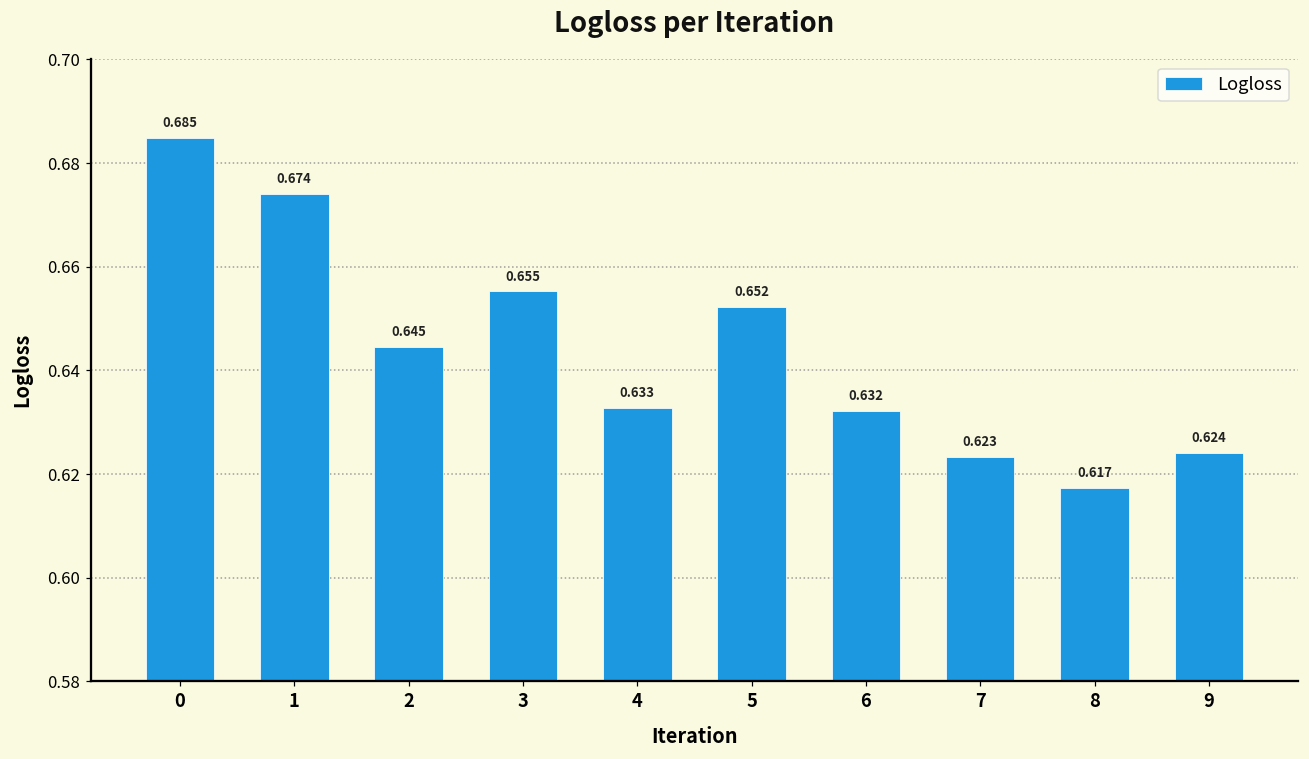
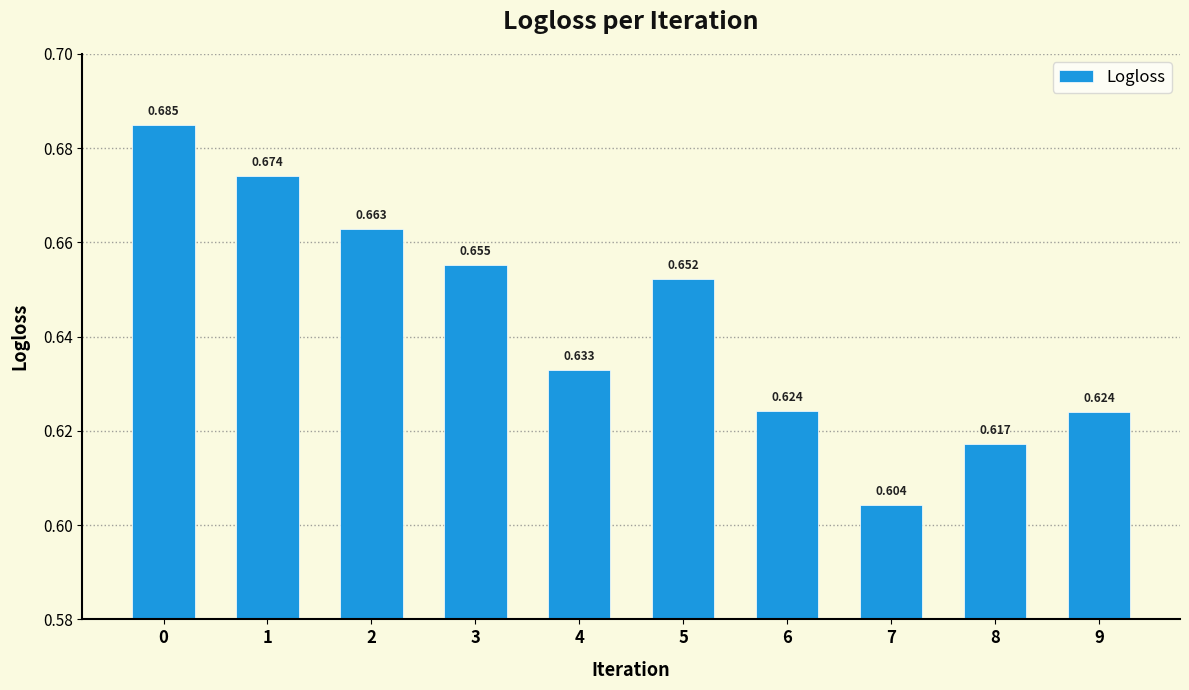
2: 0.645 -> 0.663
6: 0.632 -> 0.624
7: 0.623 -> 0.604
